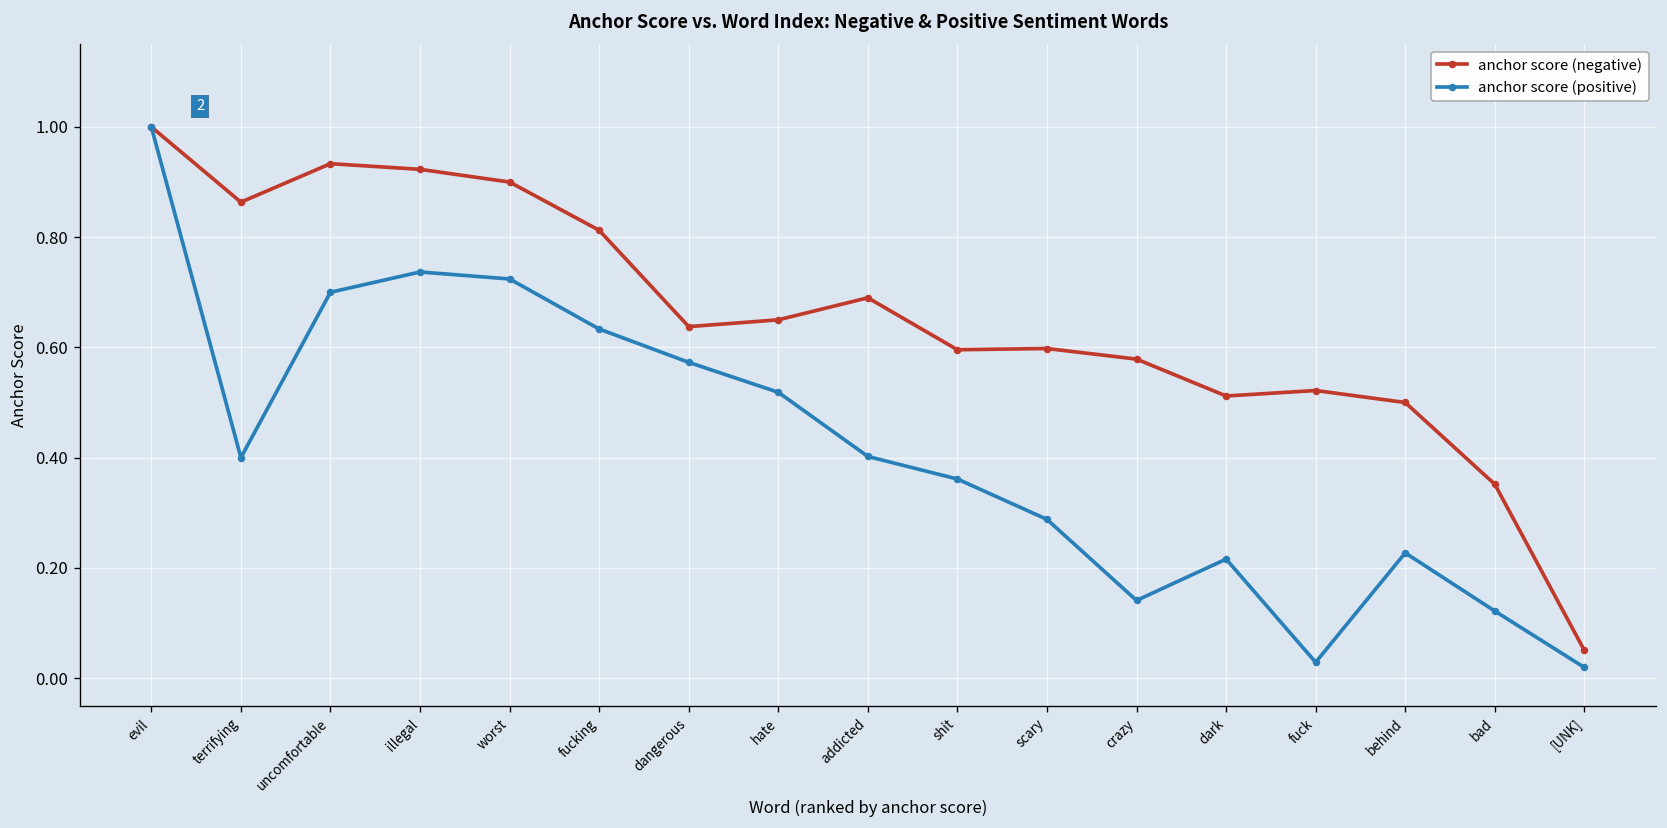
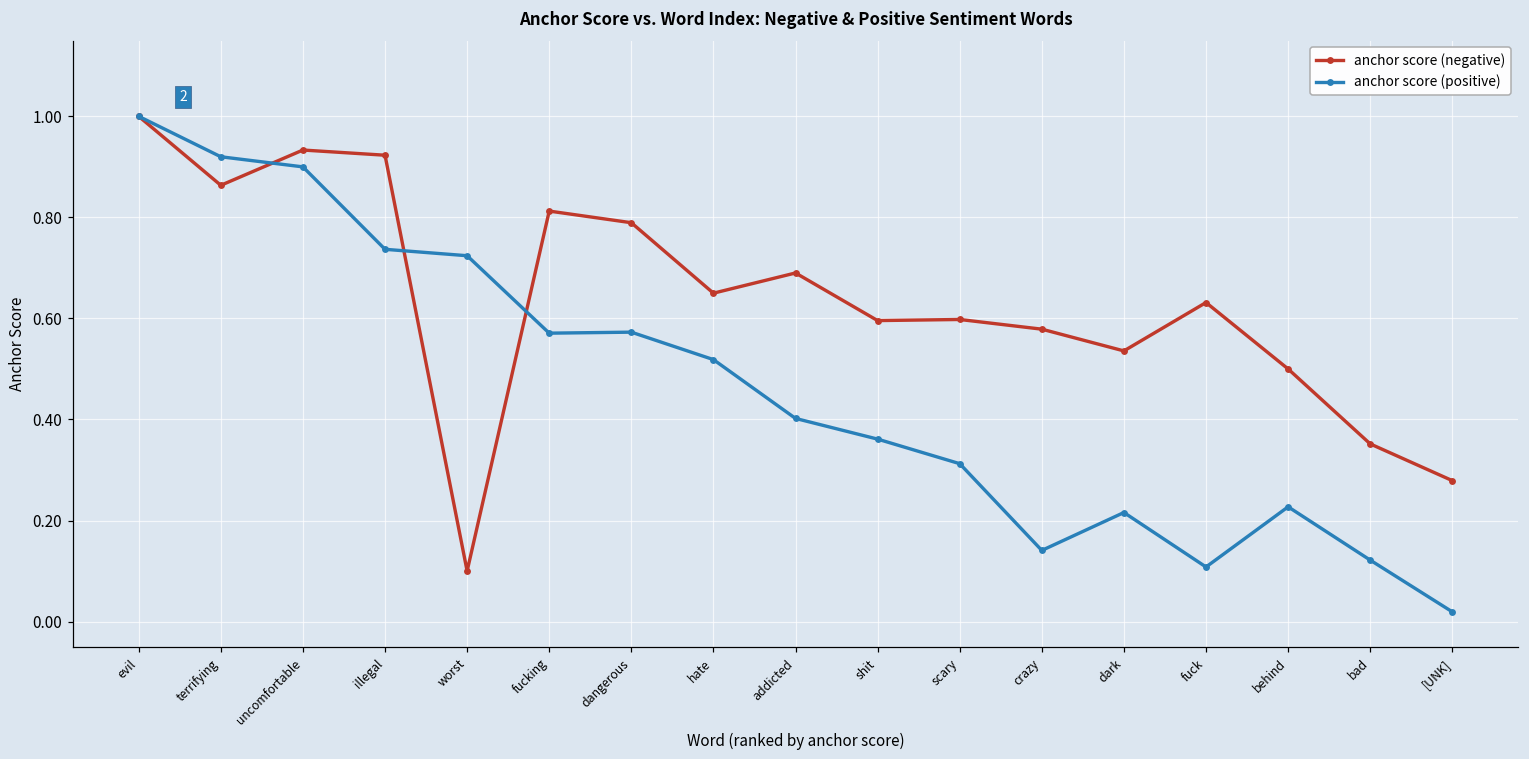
anchor score (positive), terrifying: 0.40 -> 0.92
anchor score (positive), uncomfortable: 0.7 -> 0.9
anchor score (negative), worst: 0.9 -> 0.1
anchor score (positive), fucking: 0.63 -> 0.57
anchor score (negative), dangerous: 0.64 -> 0.79
anchor score (positive), scary: 0.29 -> 0.31
anchor score (negative), dark: 0.51 -> 0.54
anchor score (negative), fuck: 0.52 -> 0.63
anchor score (positive), fuck: 0.03 -> 0.11
anchor score (negative), [UNK]: 0.05 -> 0.28
